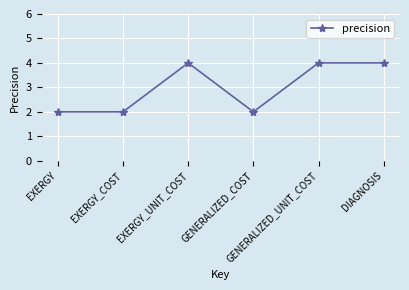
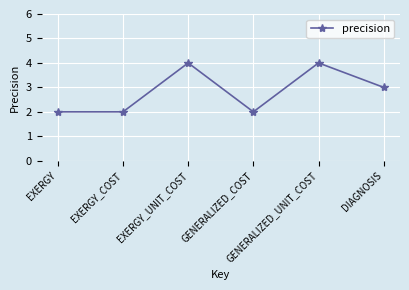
DIAGNOSIS: 4 -> 3
